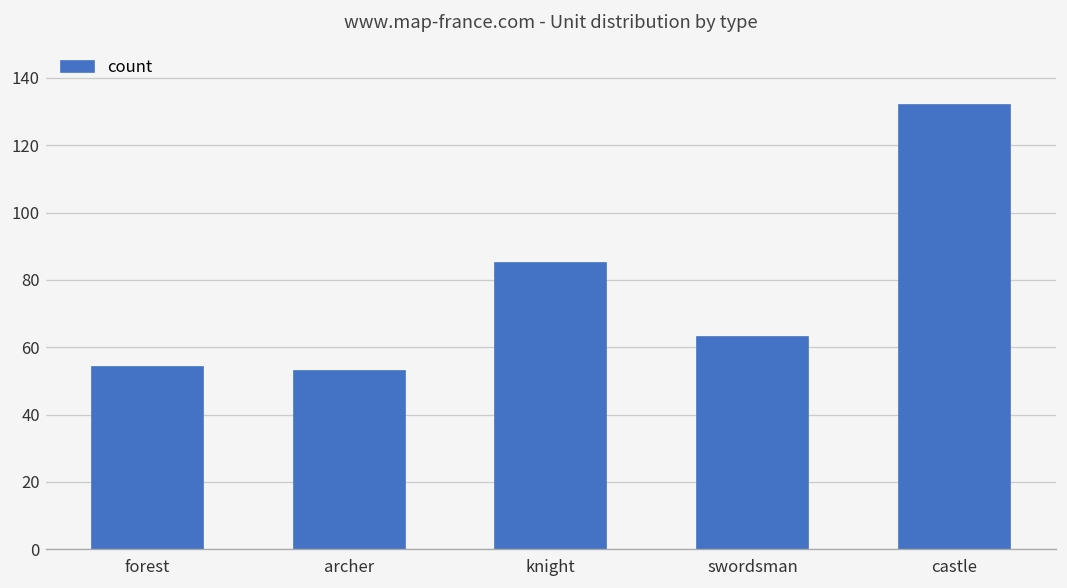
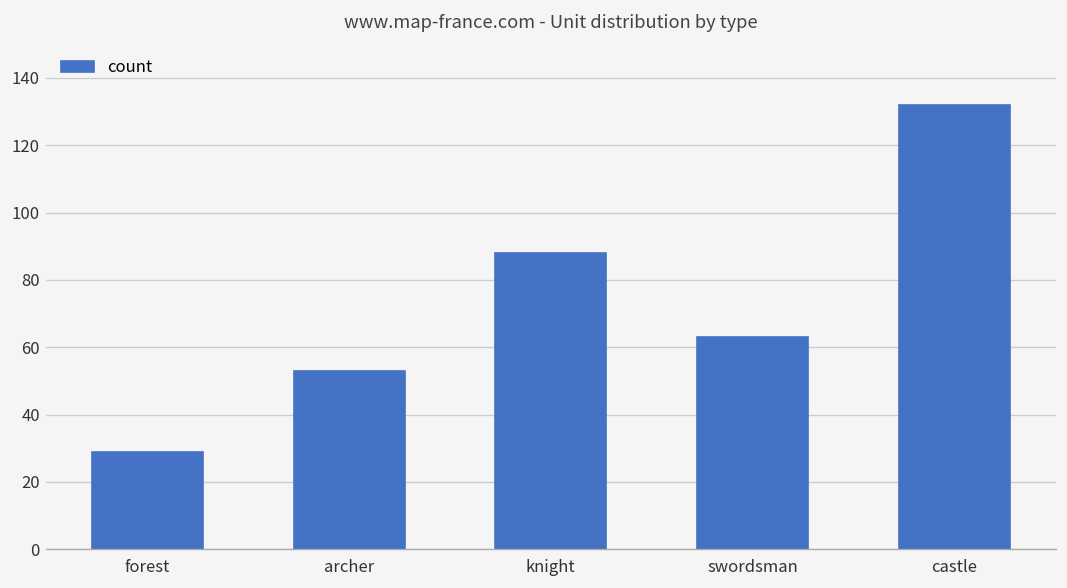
forest: 54 -> 29
knight: 85 -> 88
